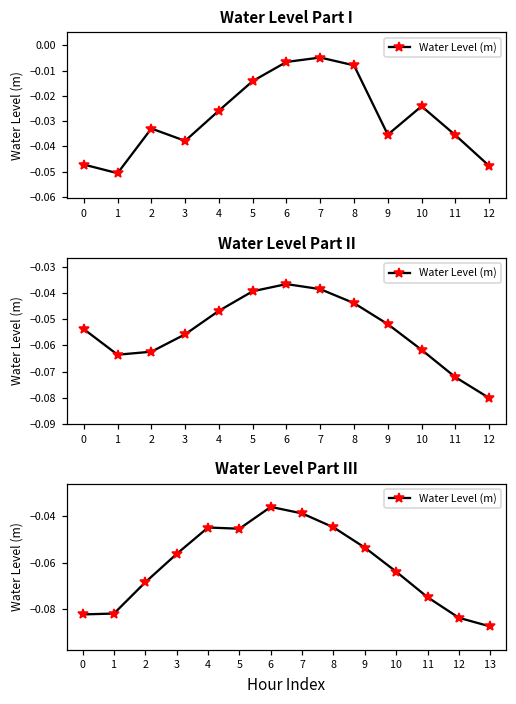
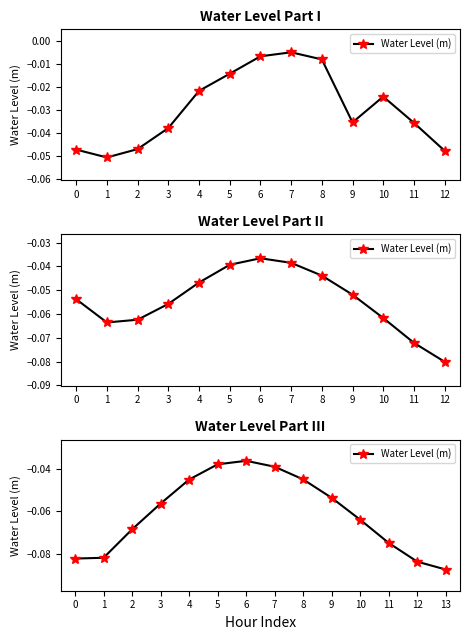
Water Level Part I, 2: -0.033 -> -0.047
Water Level Part I, 4: -0.026 -> -0.022
Water Level Part III, 5: -0.045 -> -0.038
